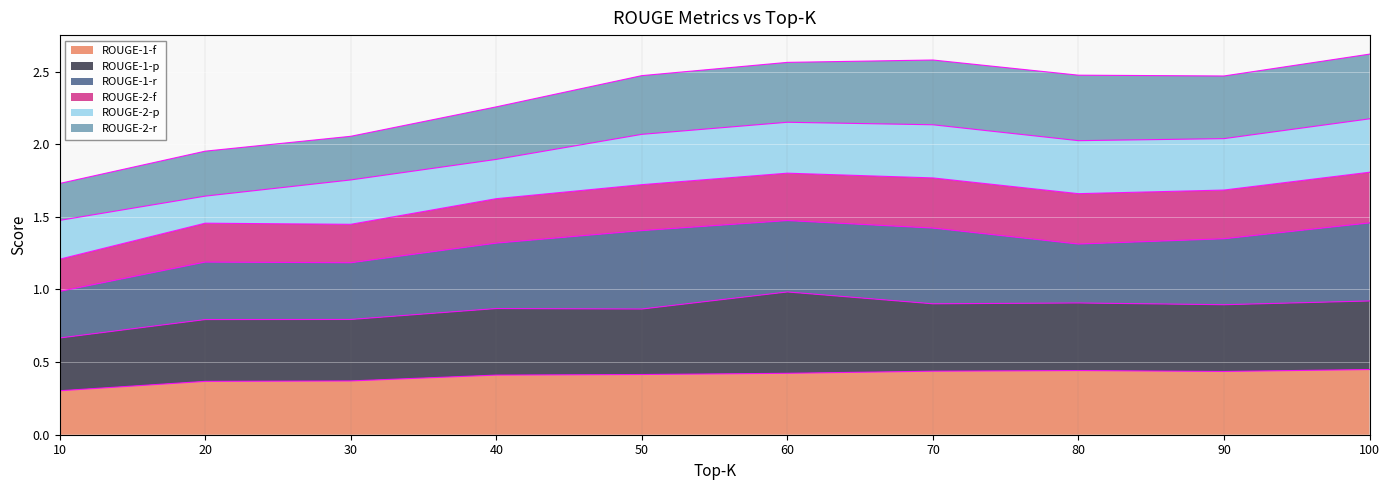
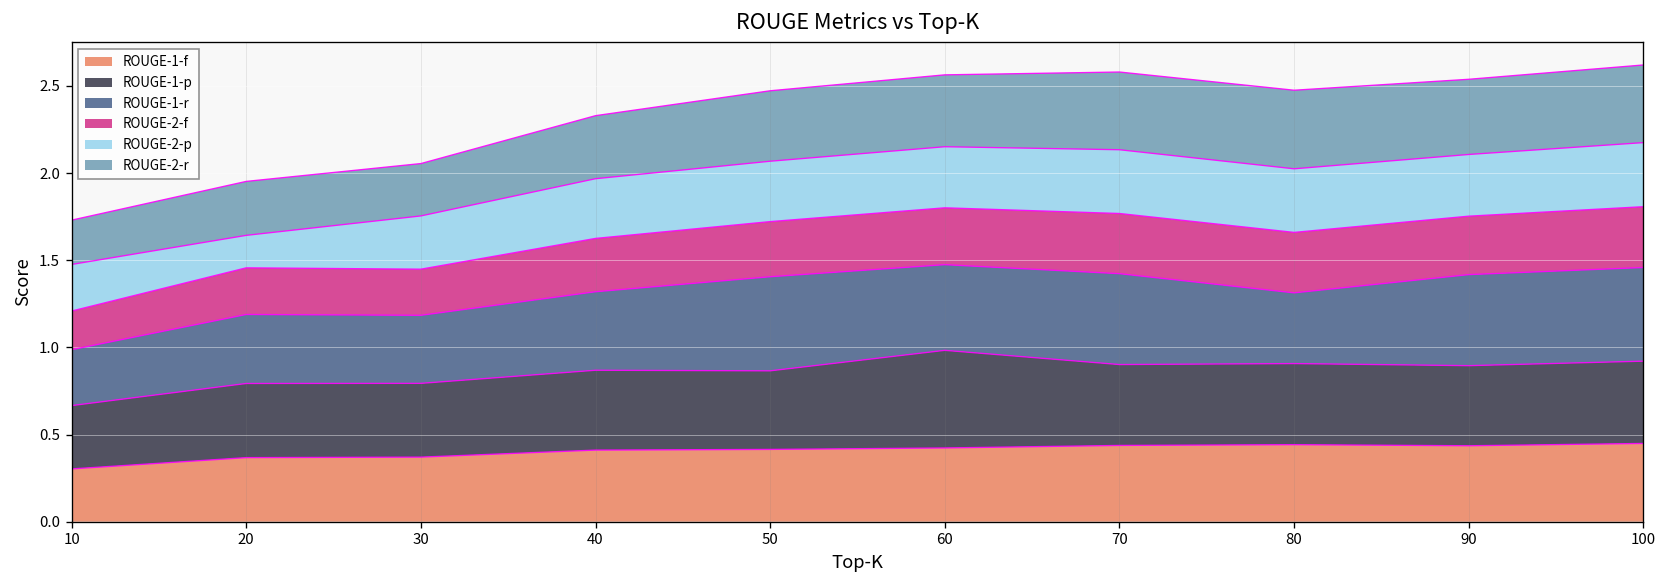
ROUGE-2-p, 40: 0.27 -> 0.34
ROUGE-1-r, 90: 0.45 -> 0.52
